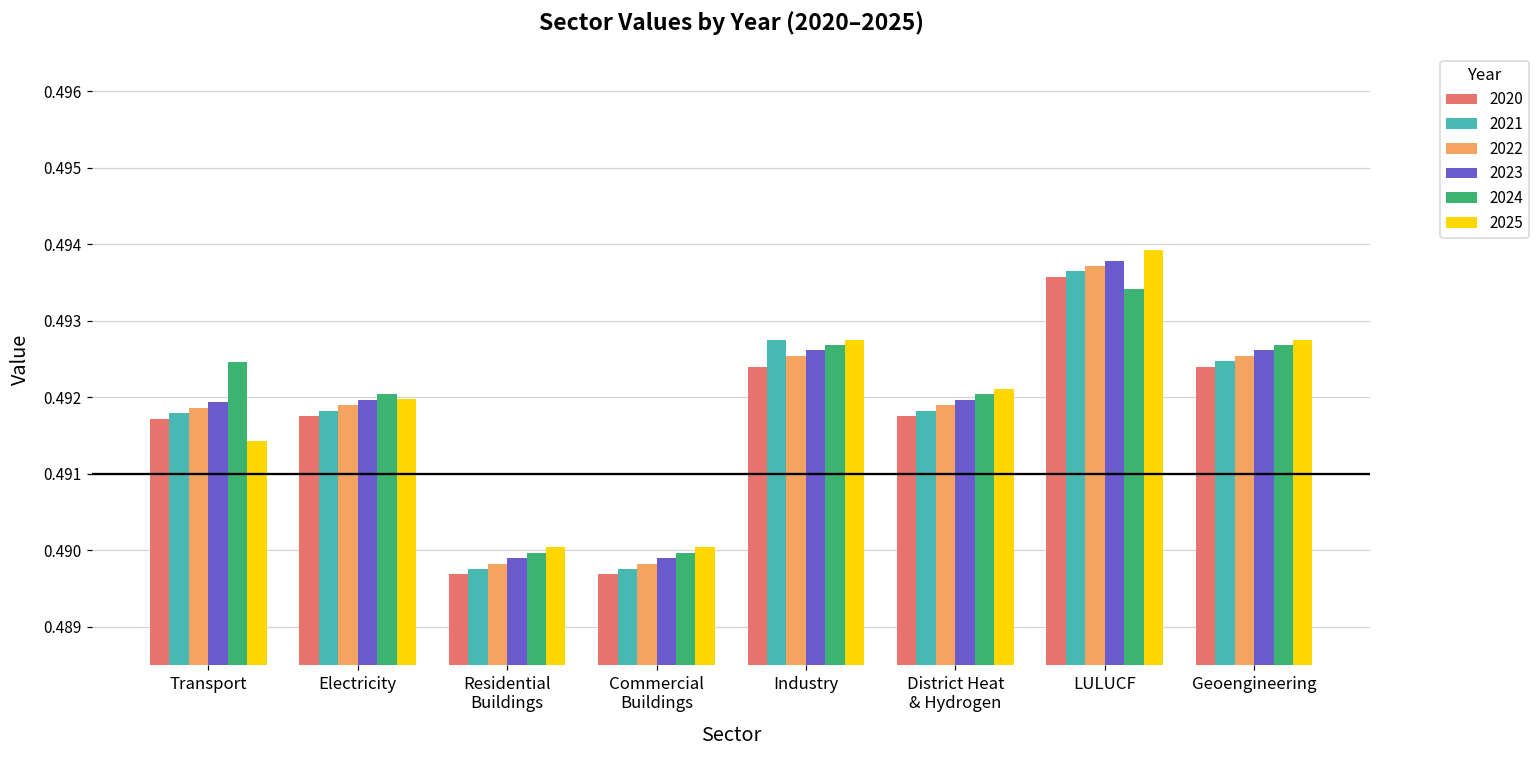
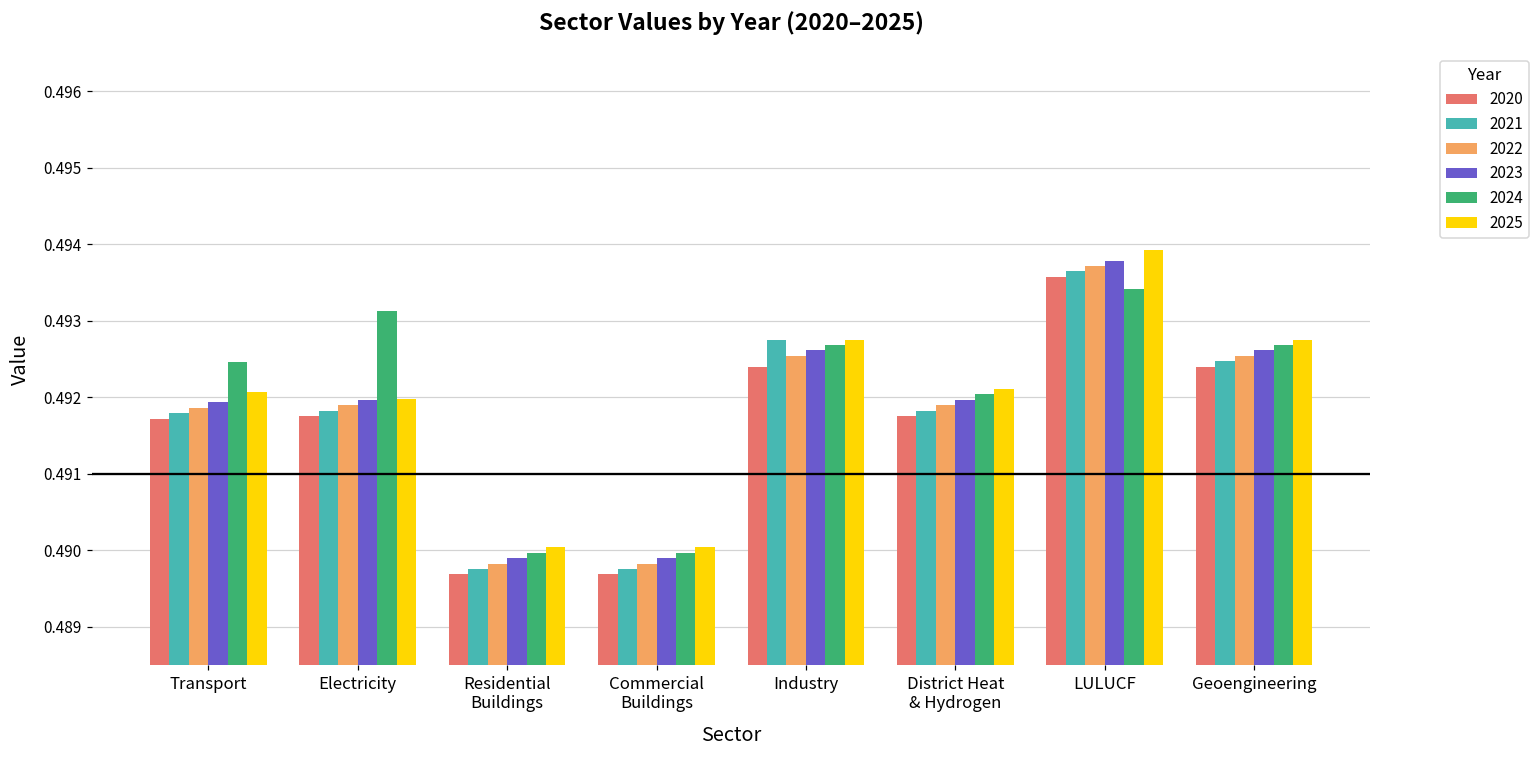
2025, Transport: 0.4914 -> 0.4921
2024, Electricity: 0.4920 -> 0.4931
